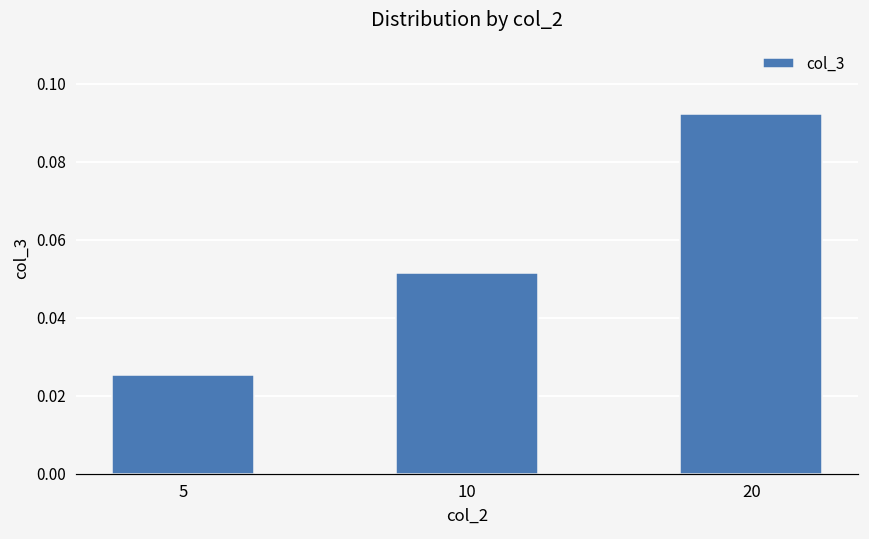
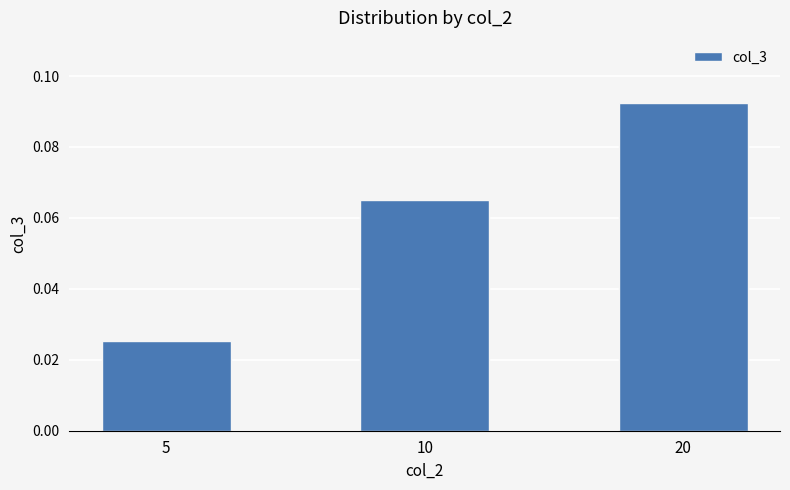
10: 0.051 -> 0.065
